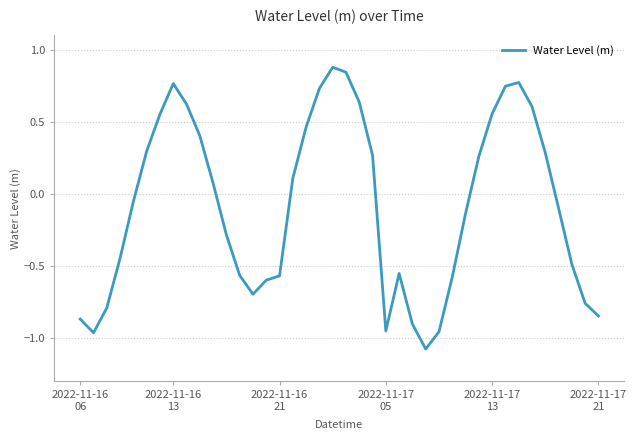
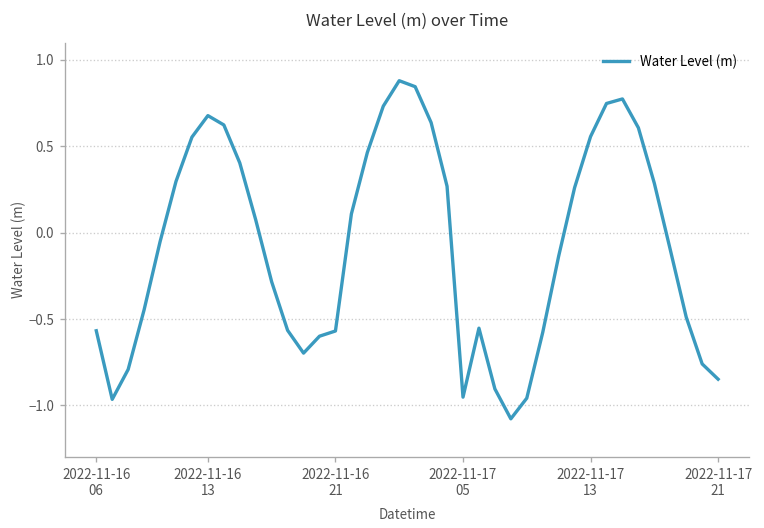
2022-11-16 06: -0.87 -> -0.57
2022-11-16 13: 0.77 -> 0.68
